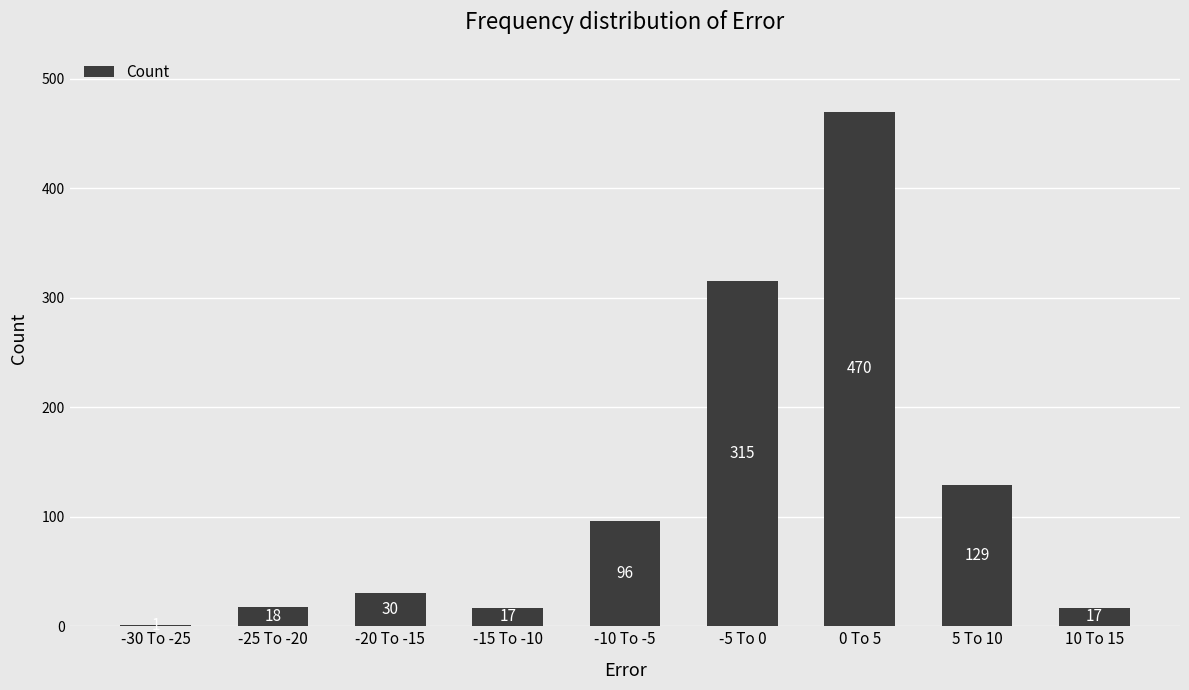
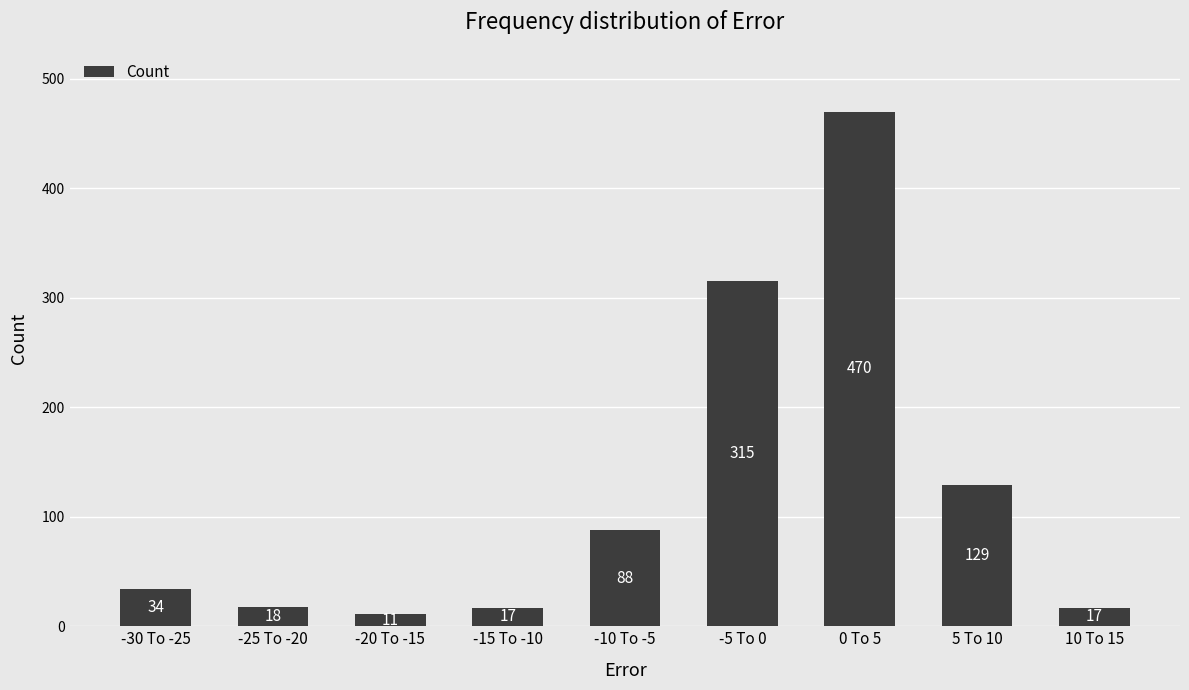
-30 To -25: 1 -> 34
-20 To -15: 30 -> 11
-10 To -5: 96 -> 88
